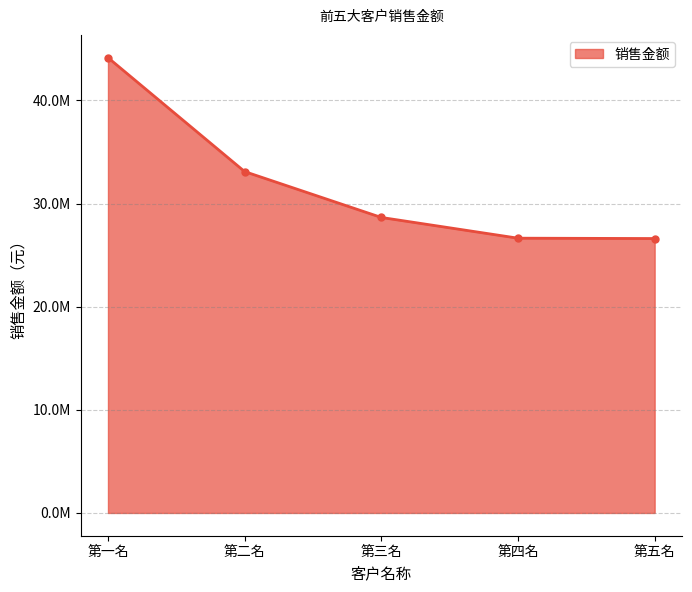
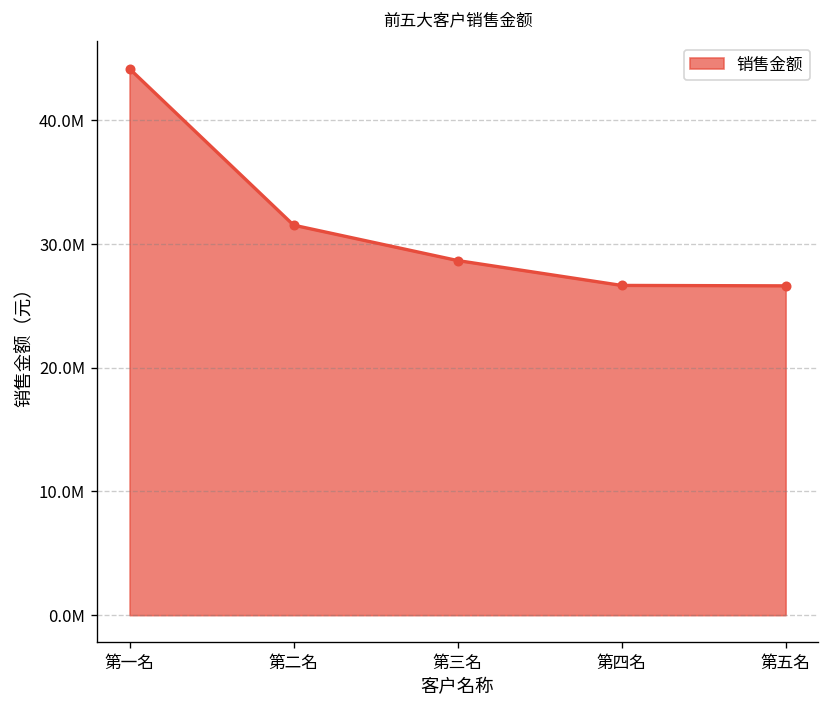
第二名: 33100000 -> 31500000
